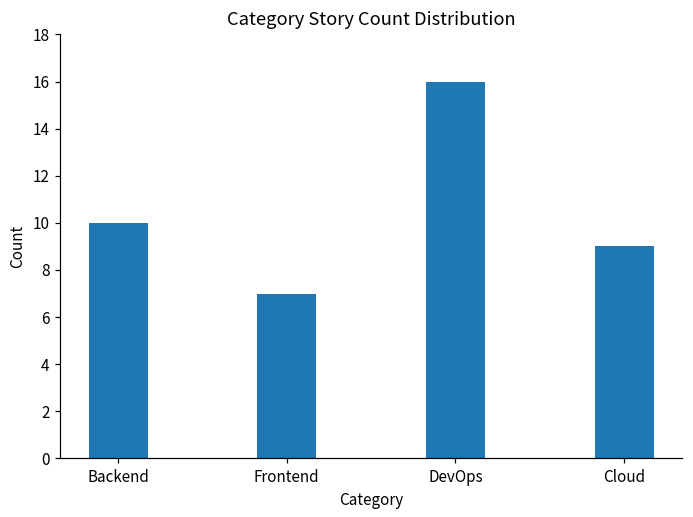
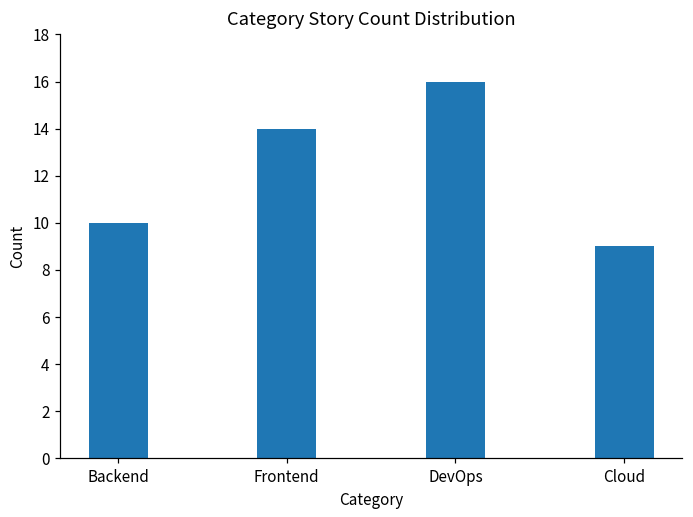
Frontend: 7 -> 14
